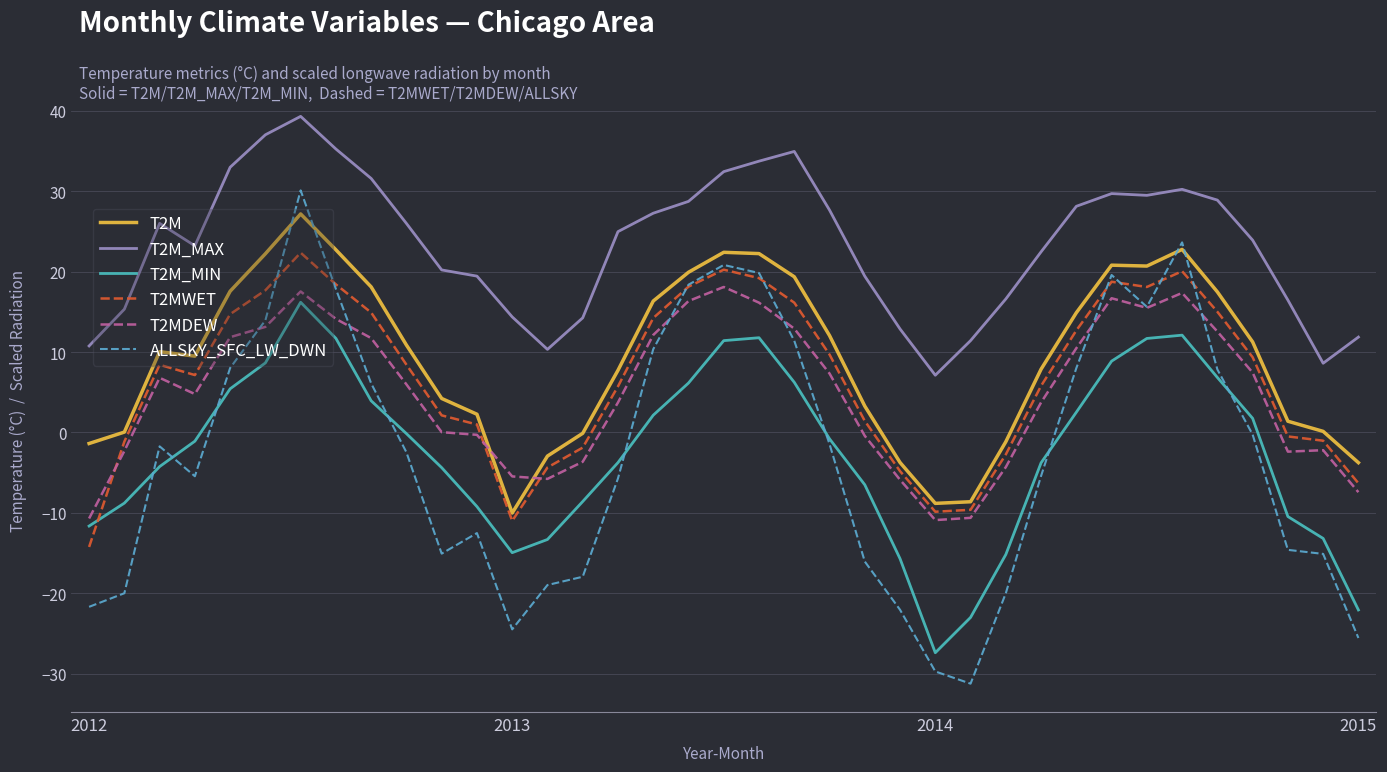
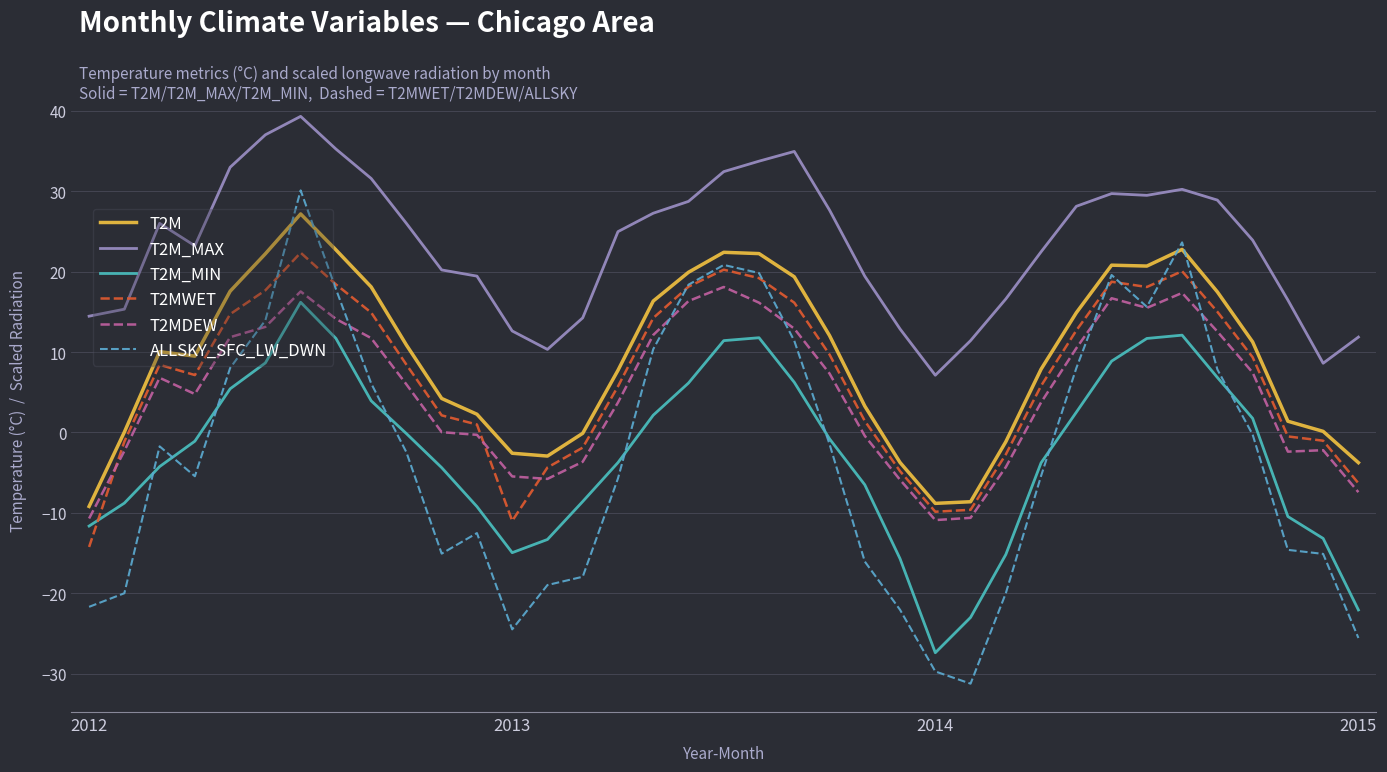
T2M, 2012: -1 -> -9
T2M_MAX, 2012: 11 -> 14
T2M, 2013: -10 -> -3
T2M_MAX, 2013: 14 -> 13
